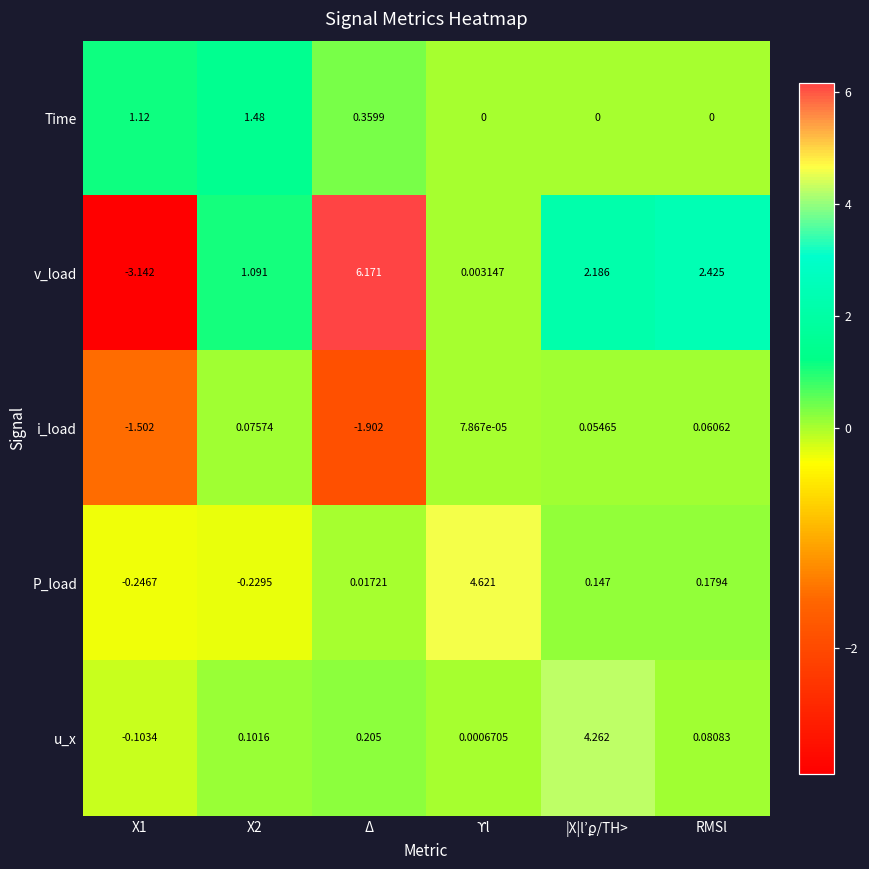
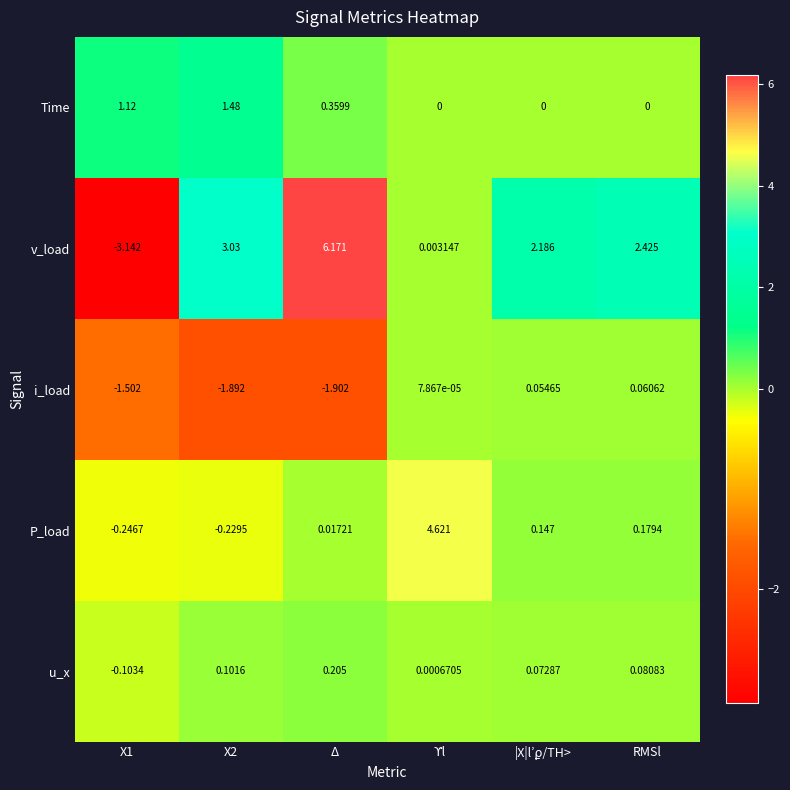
v_load, X2: 1.091 -> 3.03
i_load, X2: 0.07574 -> -1.892
u_x, |X|l’ϼ/TH>: 4.262 -> 0.07287
